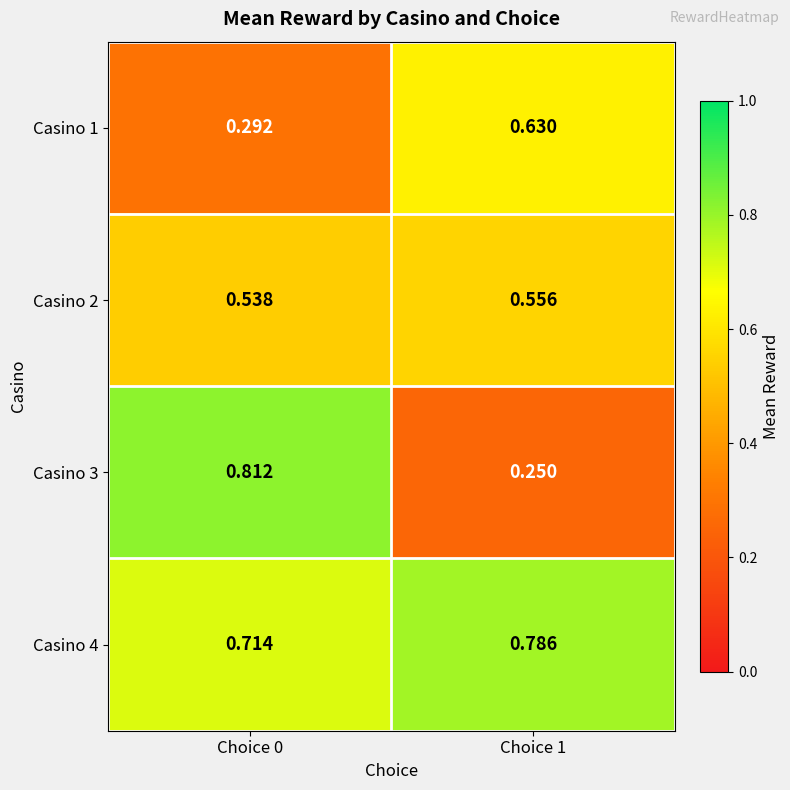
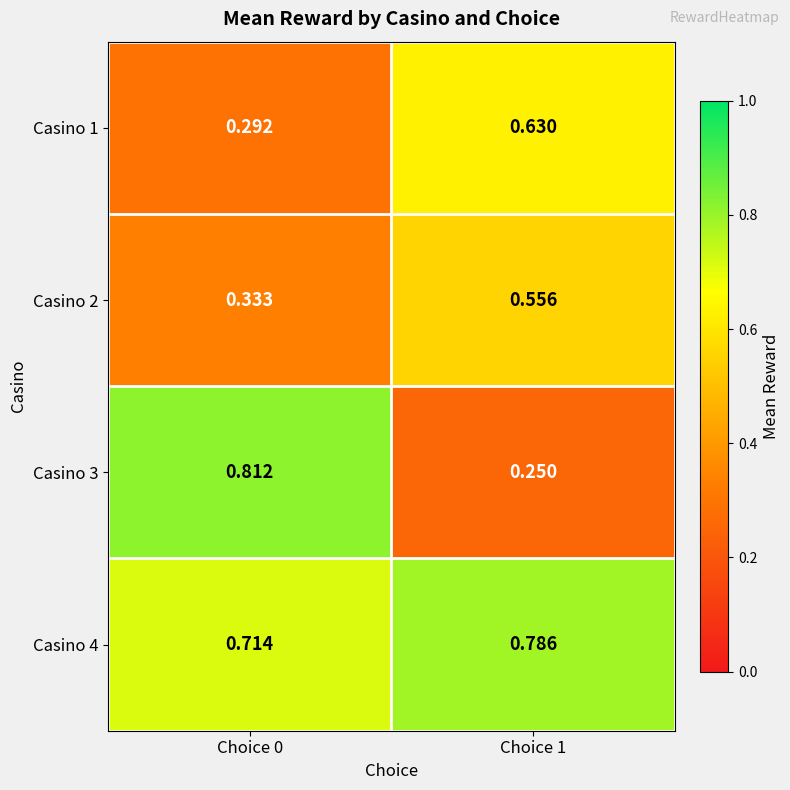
Casino 2, Choice 0: 0.538 -> 0.333
